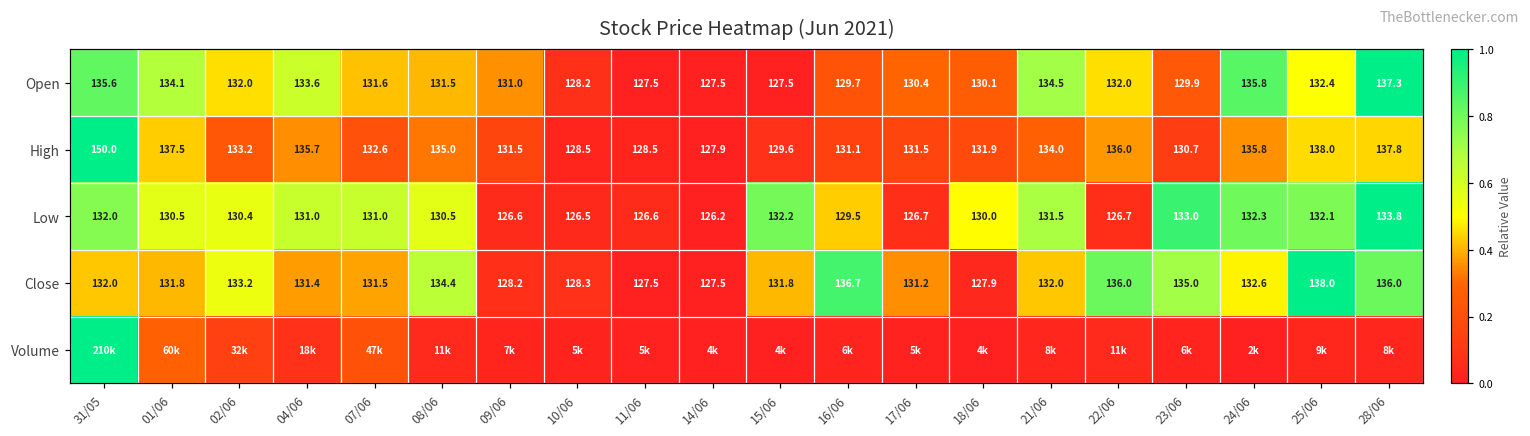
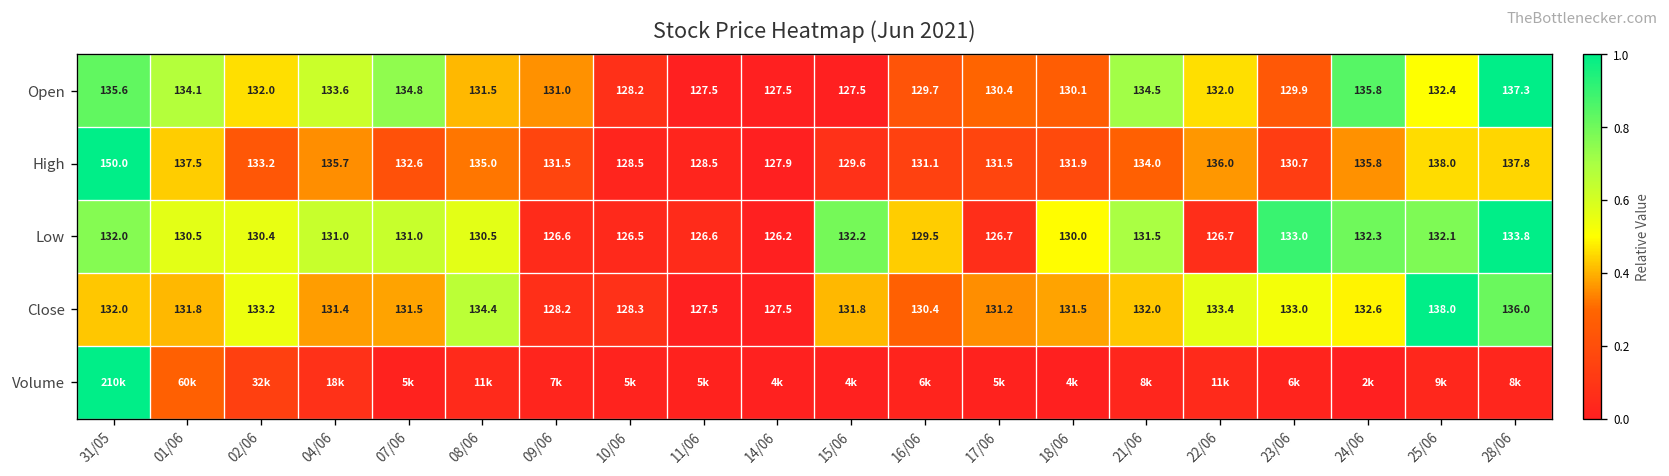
Open, 07/06: 131.6 -> 134.8
Close, 16/06: 136.7 -> 130.4
Close, 18/06: 127.9 -> 131.5
Close, 22/06: 136.0 -> 133.4
Close, 23/06: 135.0 -> 133.0
Volume, 07/06: 47k -> 5k
